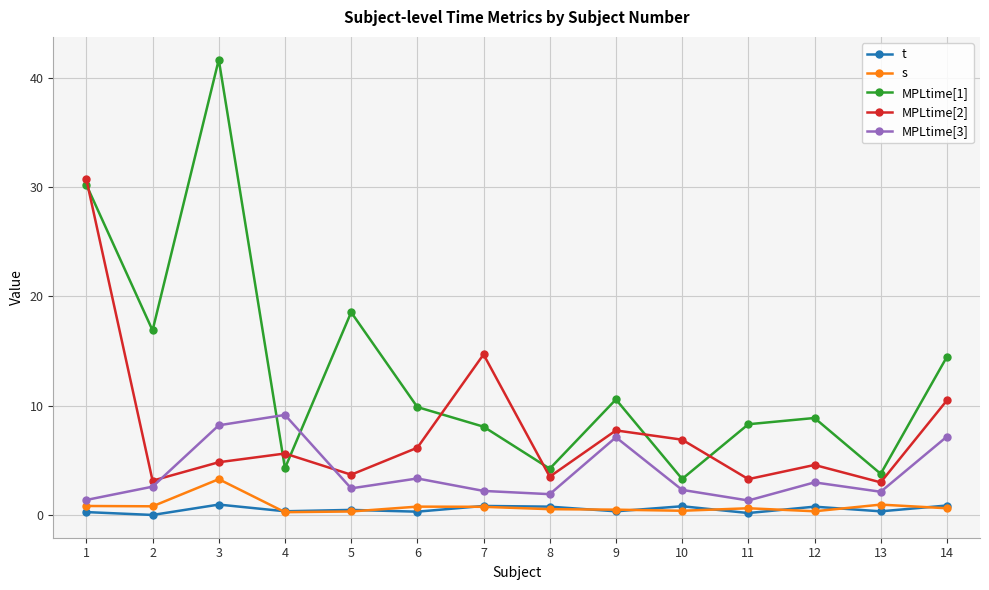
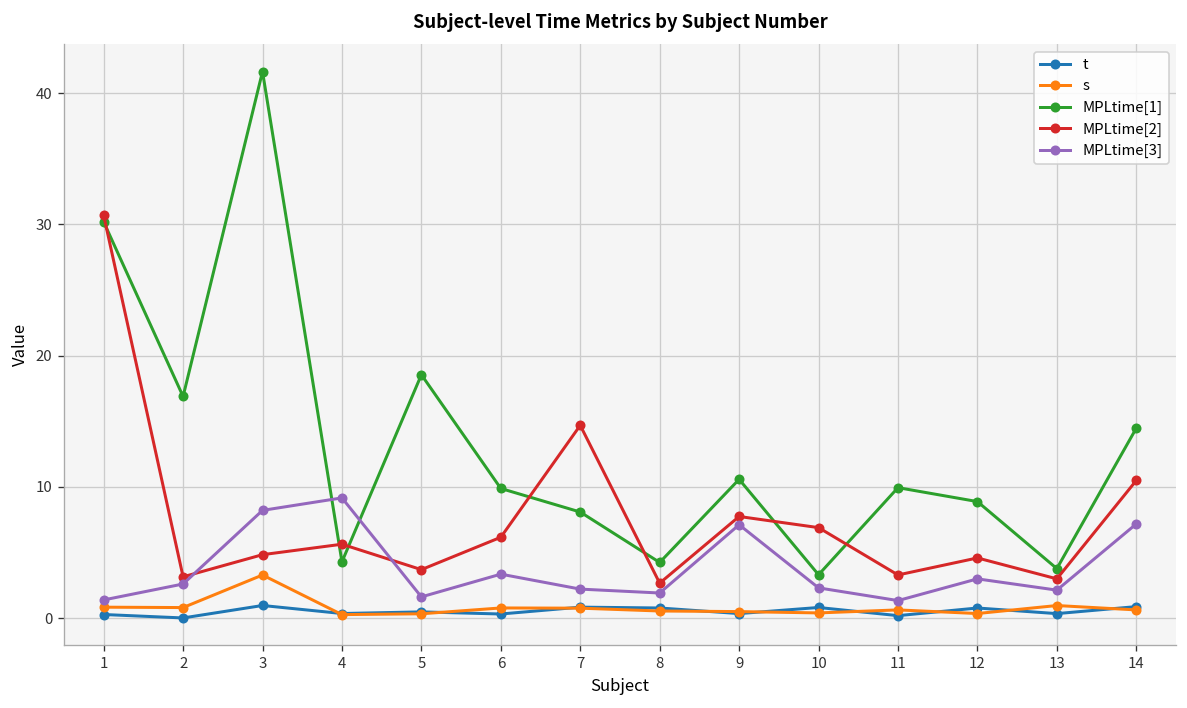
MPLtime[3], 5: 2.4 -> 1.6
MPLtime[2], 8: 3.5 -> 2.7
MPLtime[1], 11: 8.3 -> 9.9
